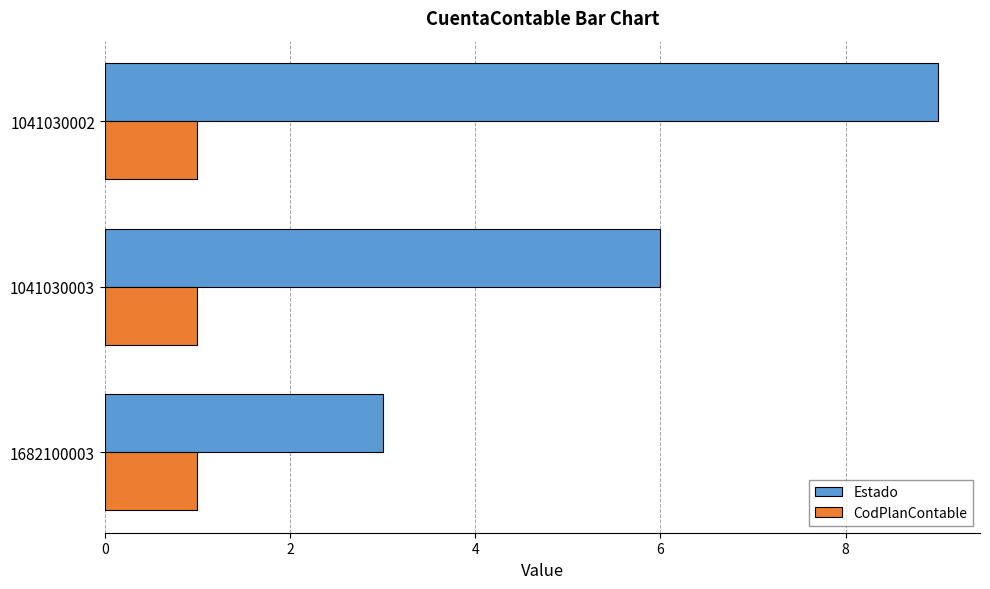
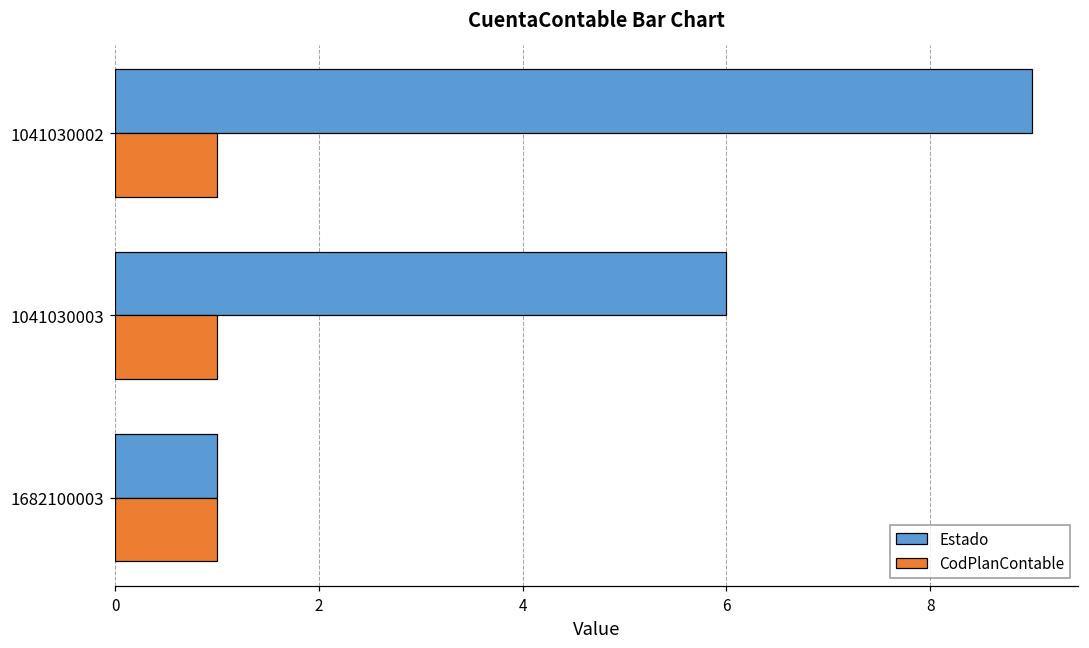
Estado, 1682100003: 3 -> 1
